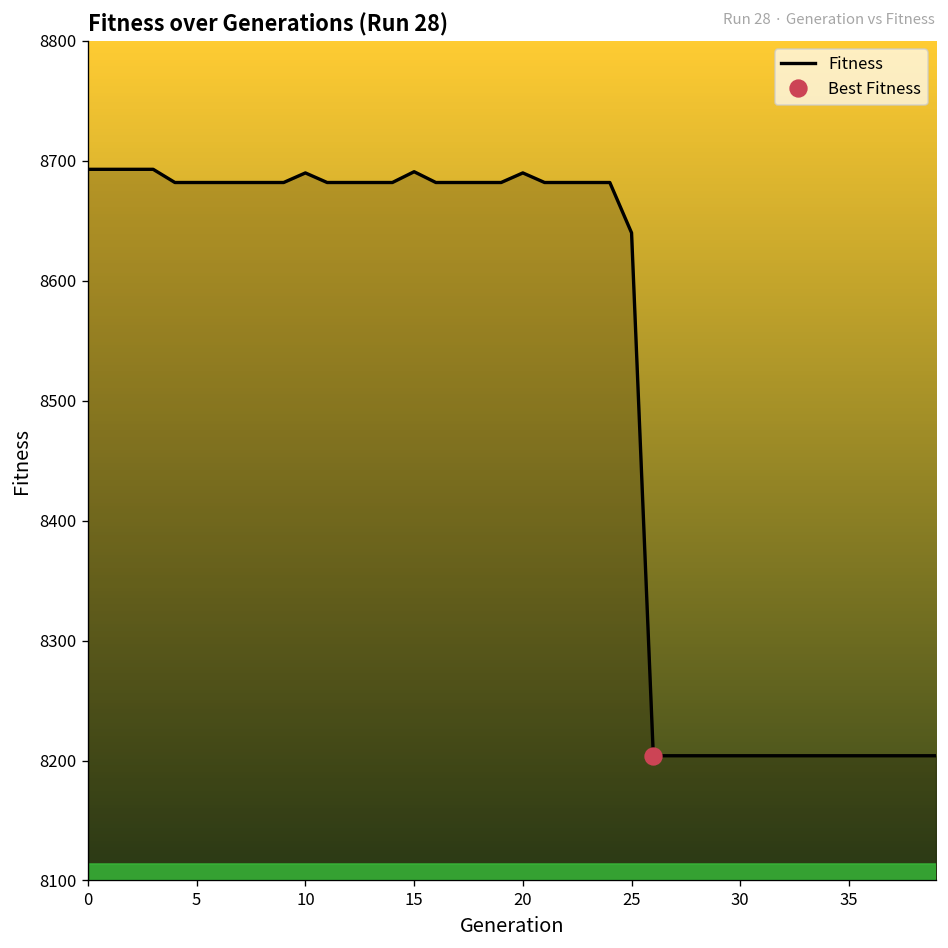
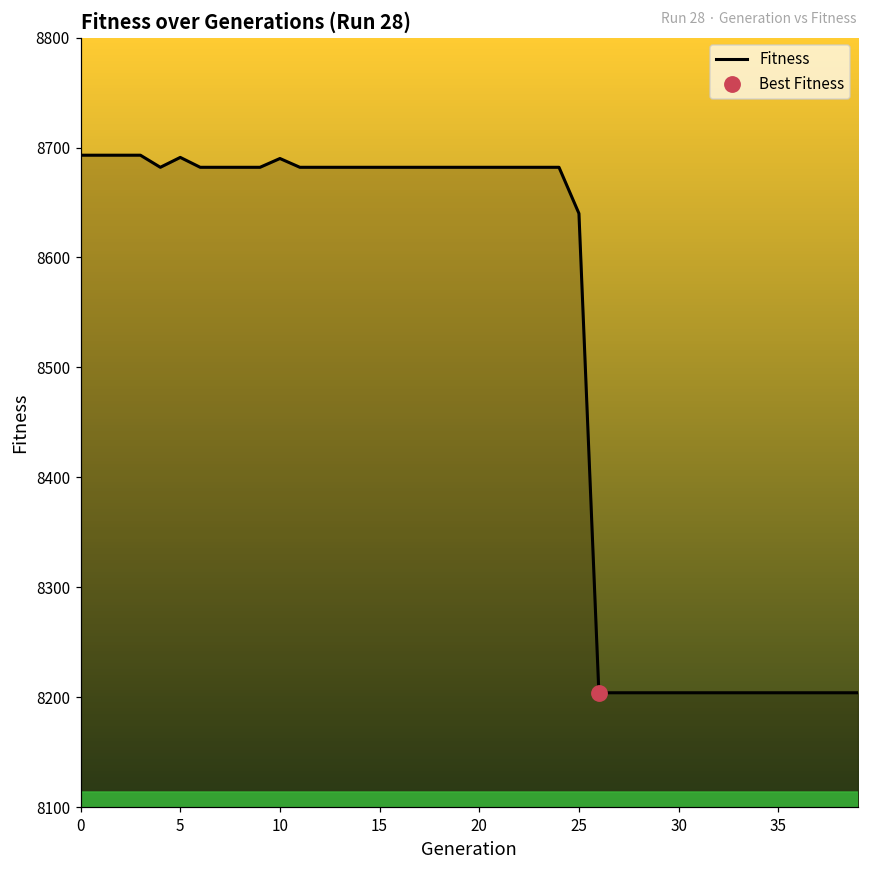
Fitness, 5: 8680 -> 8690
Fitness, 15: 8690 -> 8680
Fitness, 20: 8690 -> 8680
